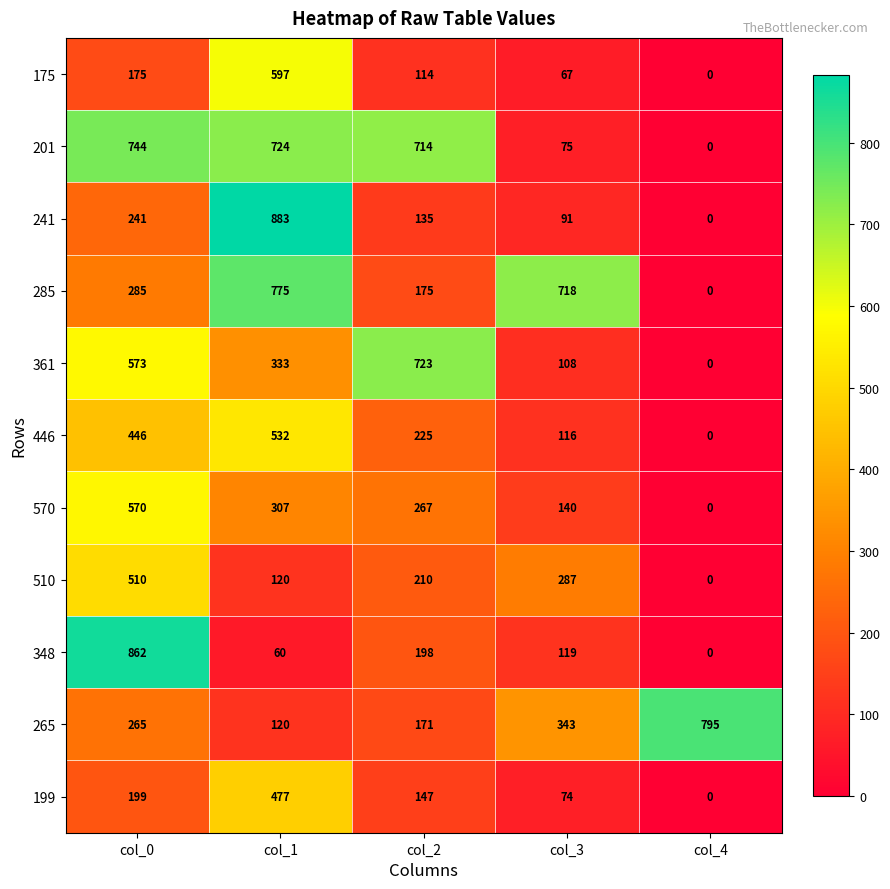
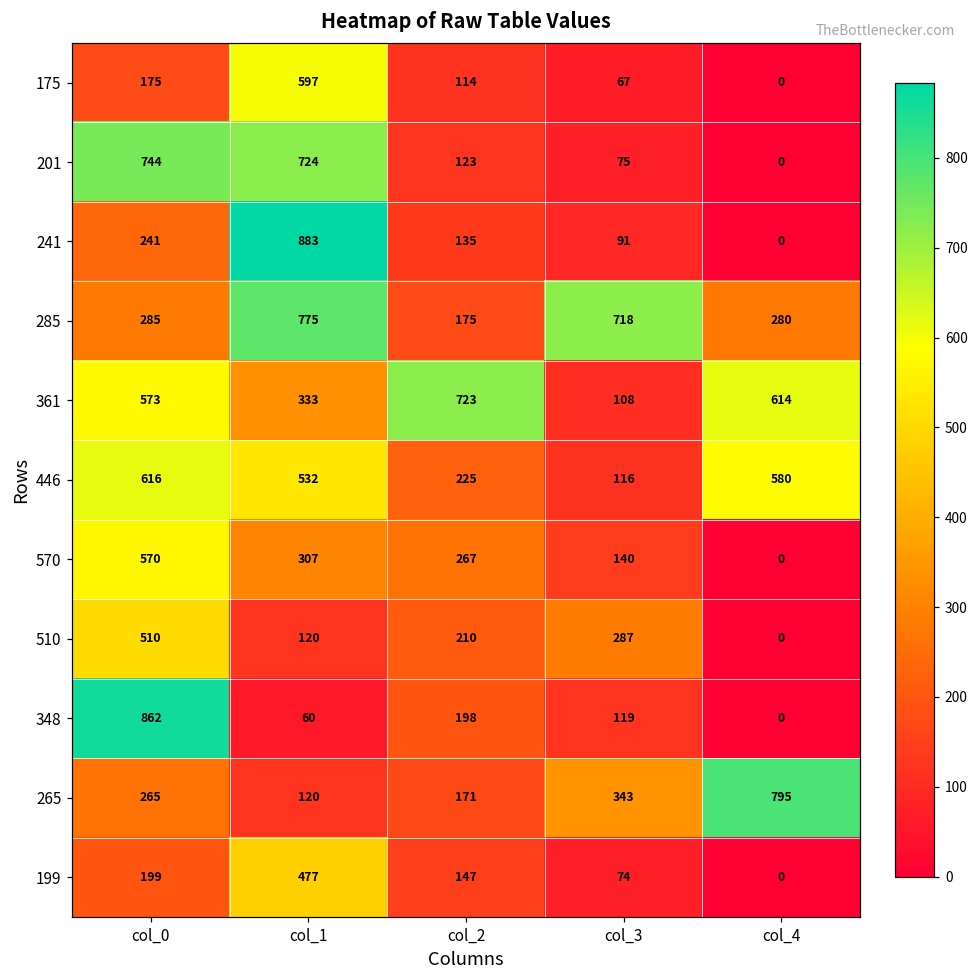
201, col_2: 714 -> 123
285, col_4: 0 -> 280
361, col_4: 0 -> 614
446, col_0: 446 -> 616
446, col_4: 0 -> 580
